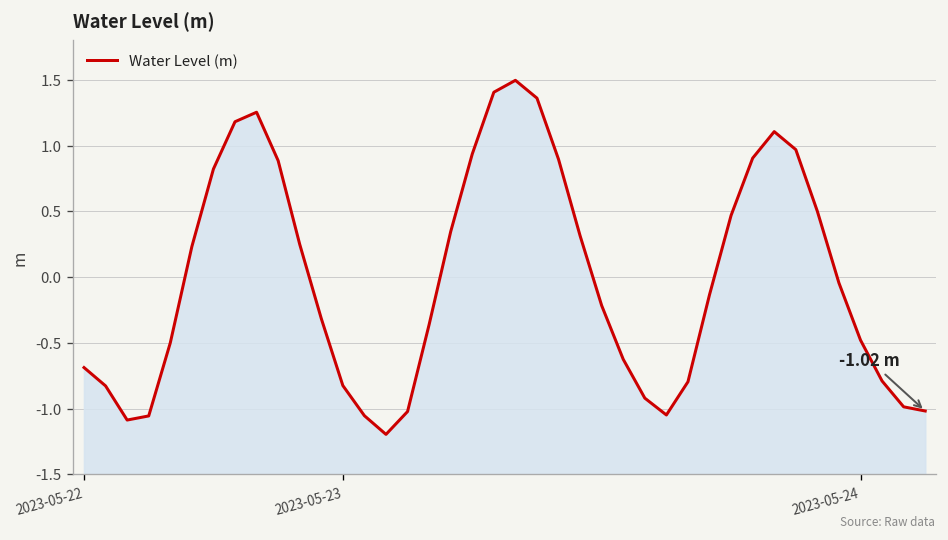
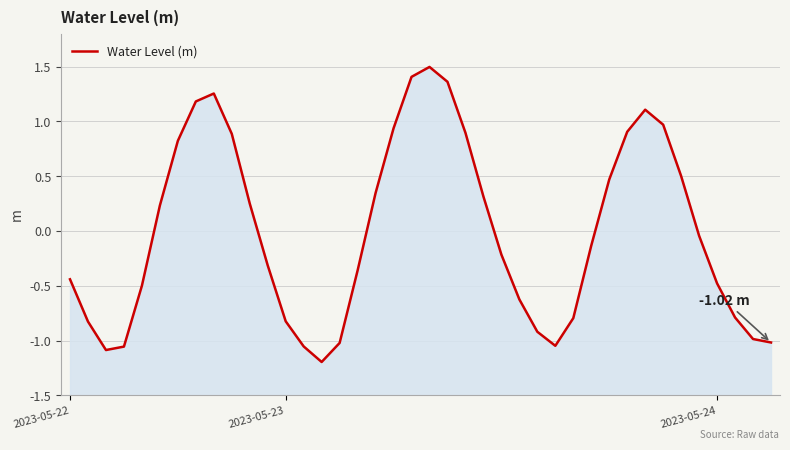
2023-05-22: -0.69 -> -0.44
